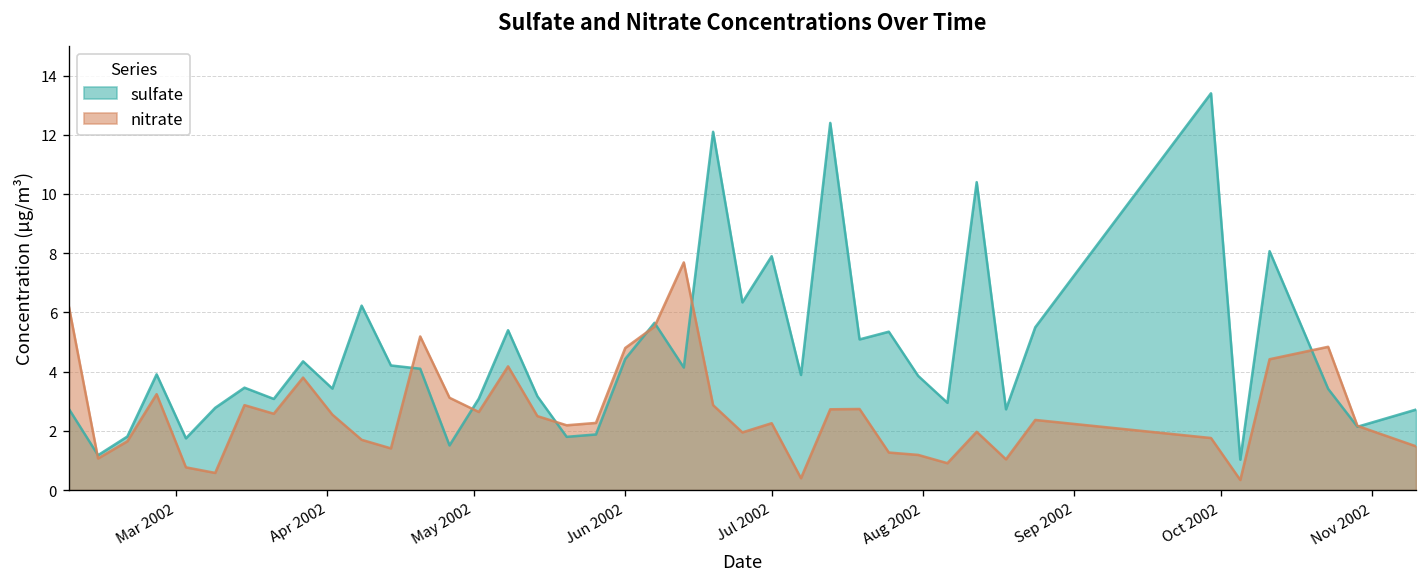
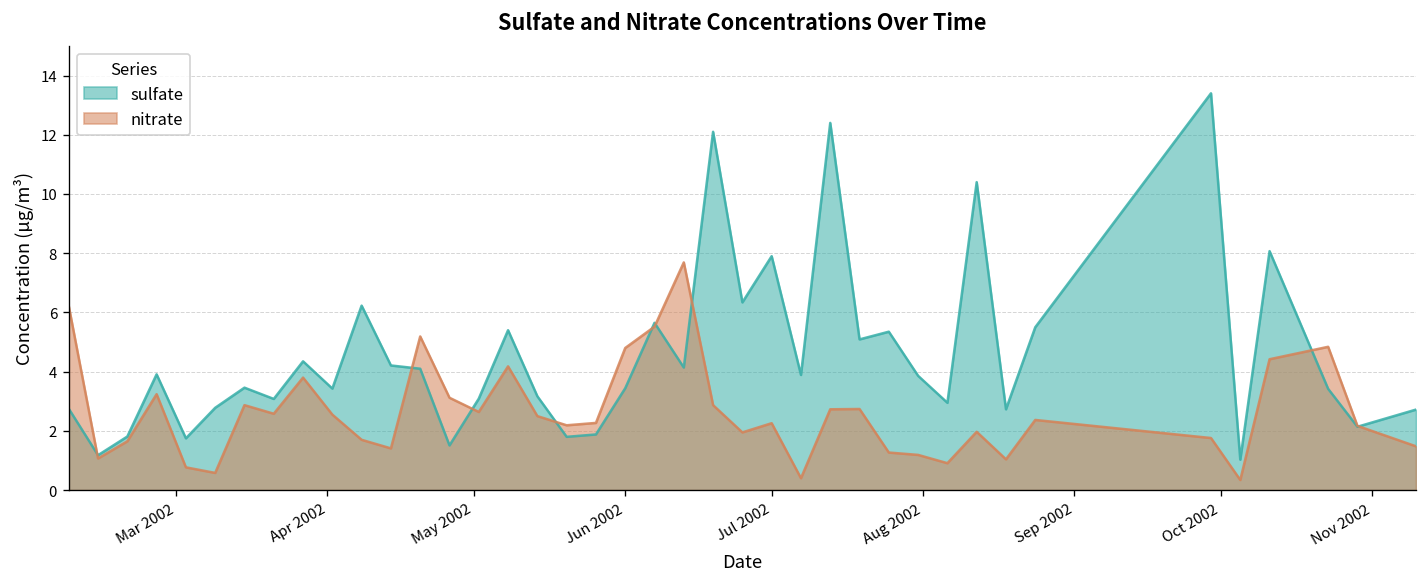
sulfate, Jun 2002: 4.4 -> 3.4
